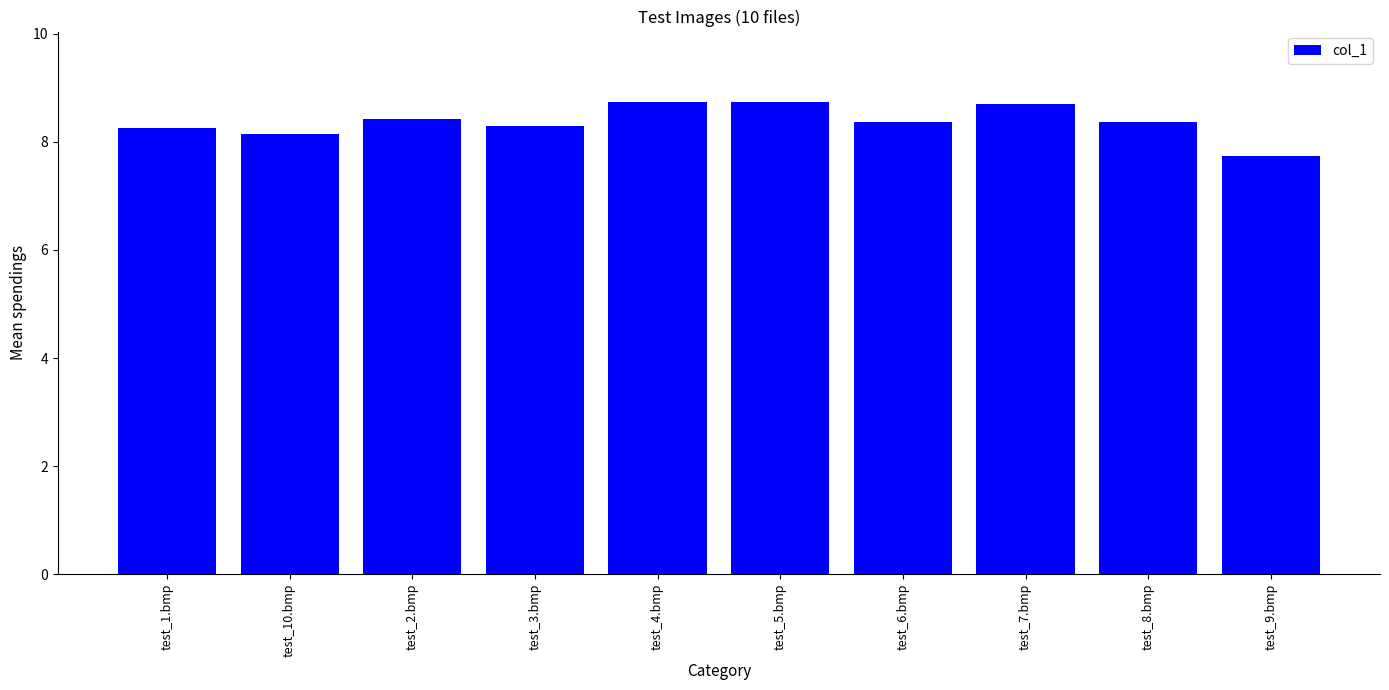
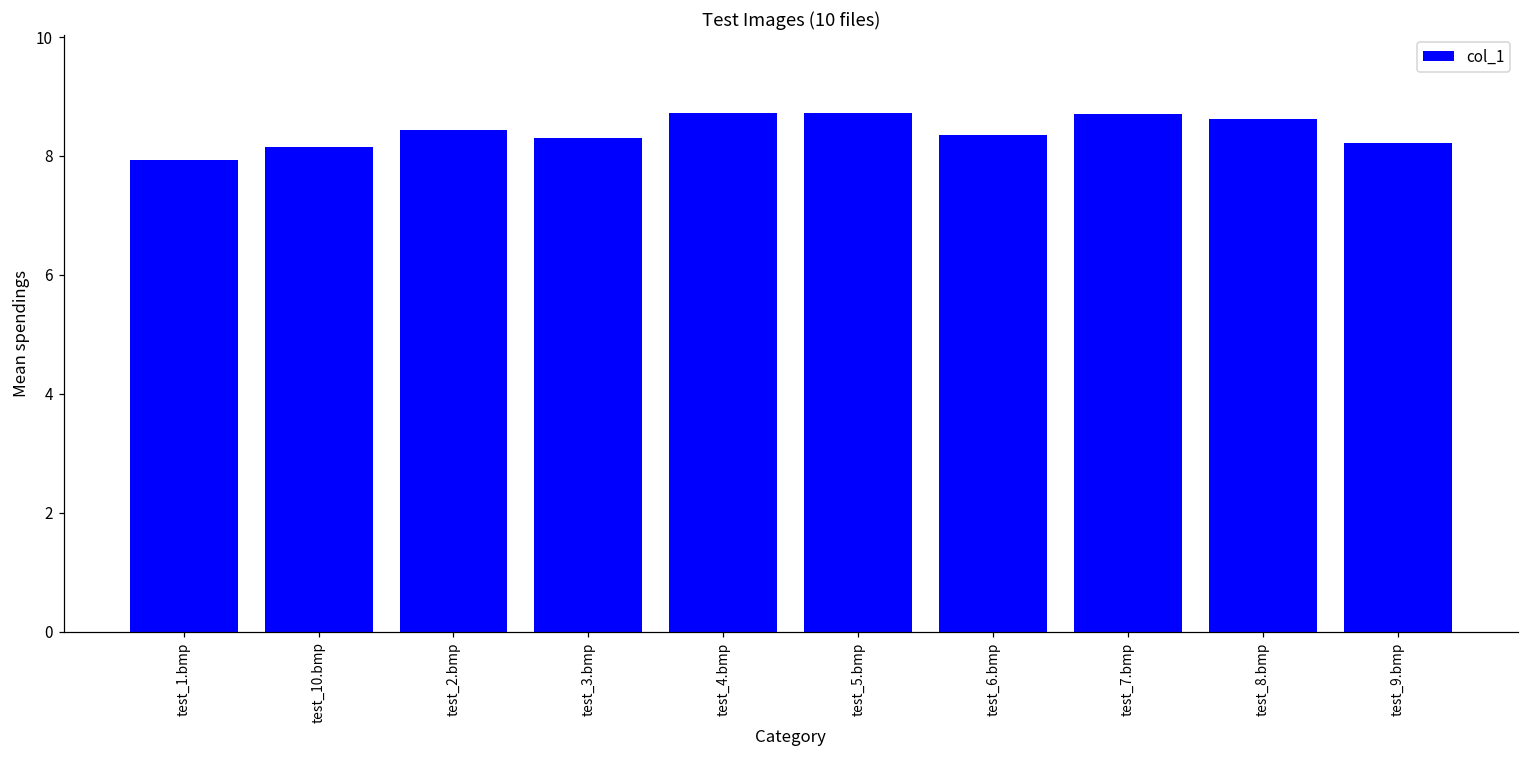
test_1.bmp: 8.3 -> 7.9
test_8.bmp: 8.4 -> 8.6
test_9.bmp: 7.7 -> 8.2
